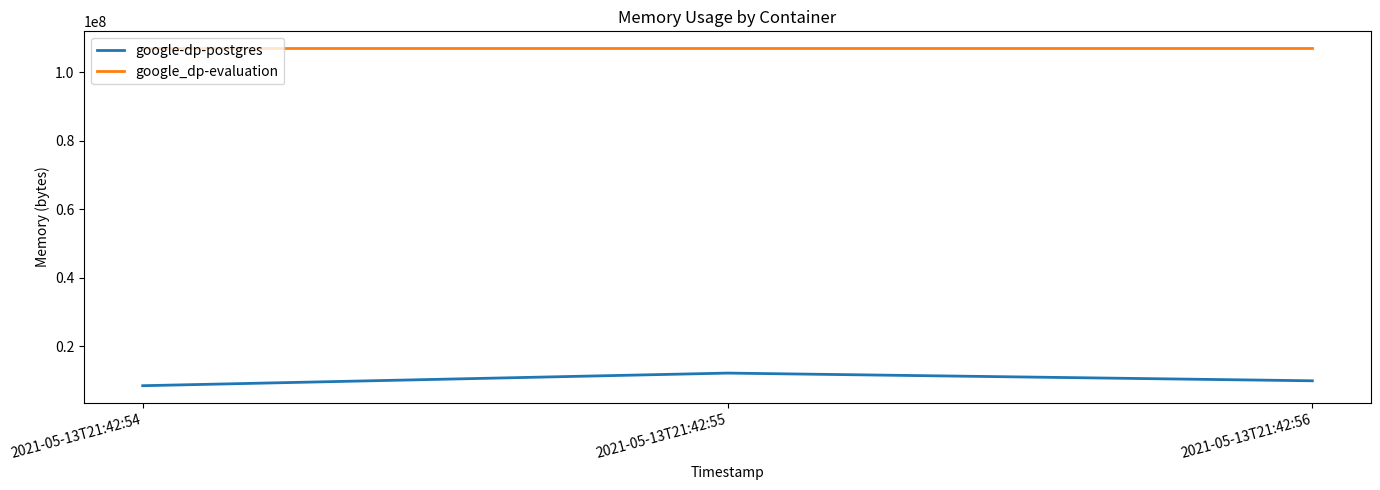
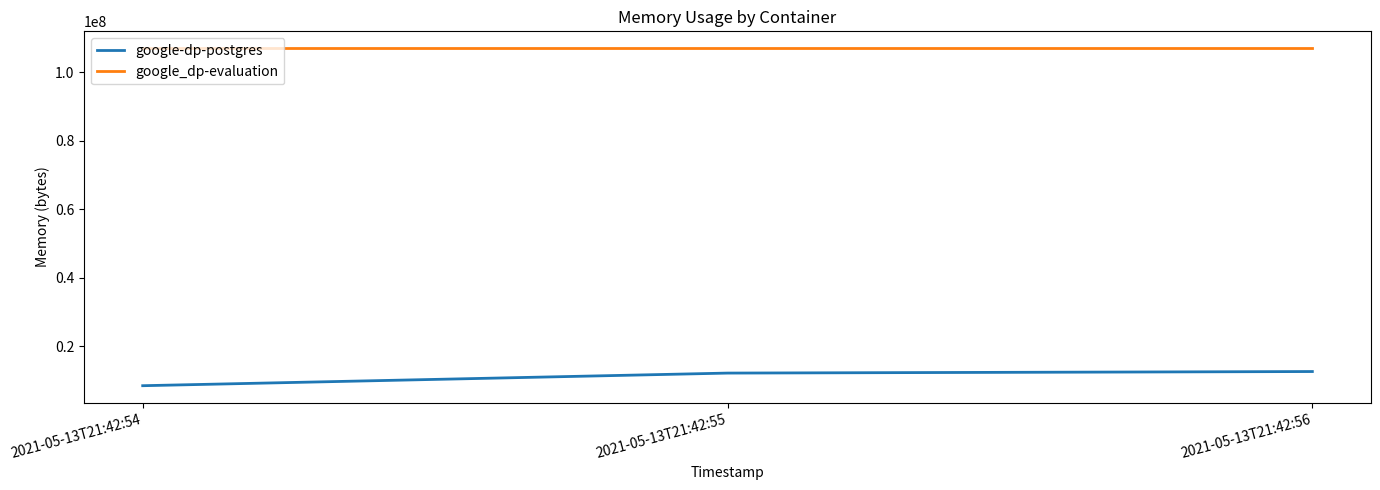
google-dp-postgres, 2021-05-13T21:42:56: 10000000 -> 13000000
